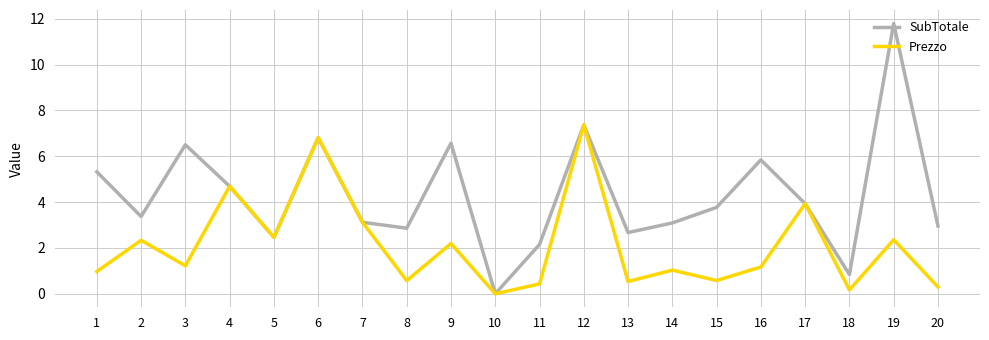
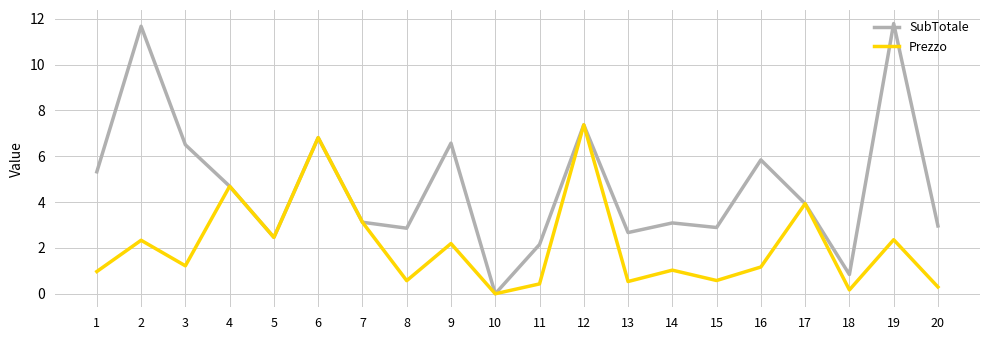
SubTotale, 2: 3.4 -> 11.7
SubTotale, 15: 3.8 -> 2.9
